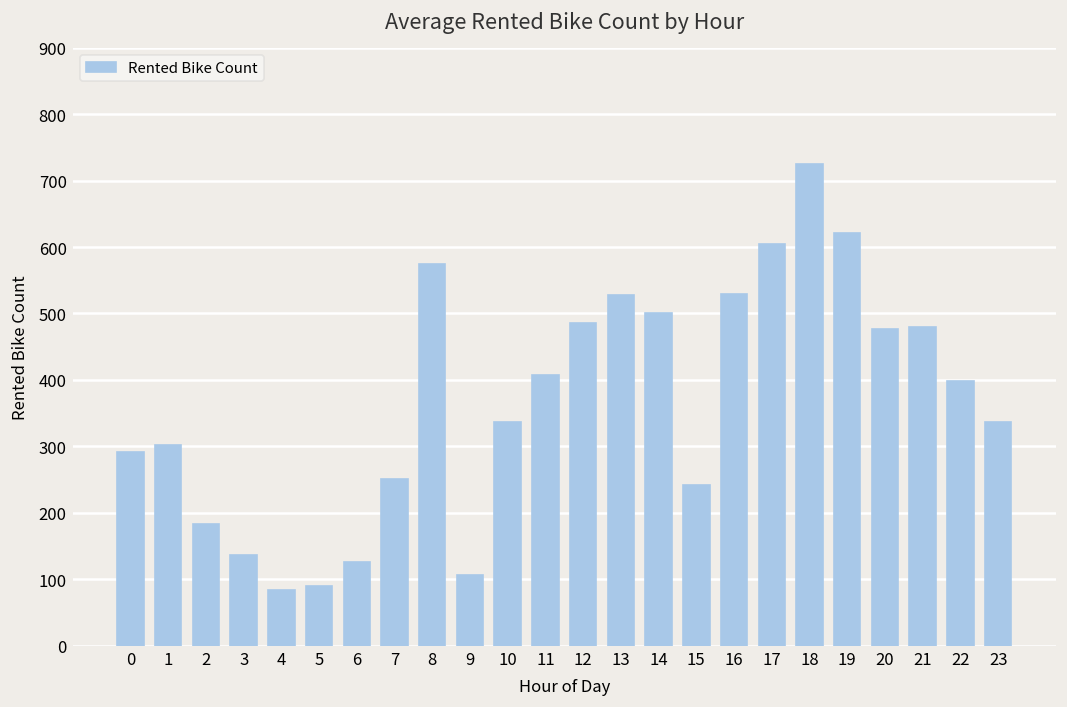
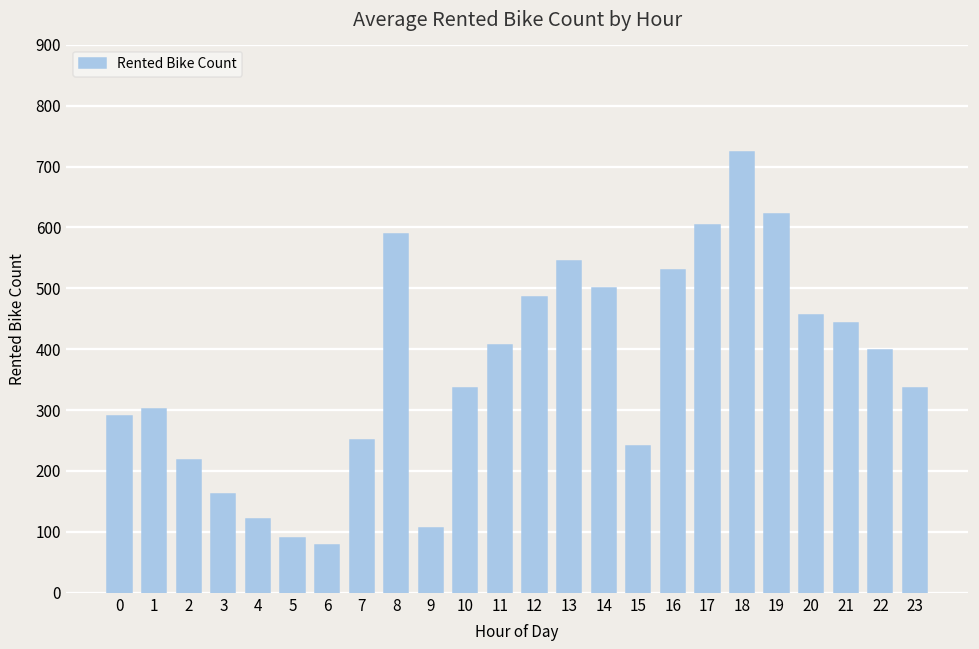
2: 180 -> 220
3: 140 -> 160
4: 80 -> 120
6: 130 -> 80
8: 570 -> 590
13: 530 -> 550
20: 480 -> 460
21: 480 -> 440
